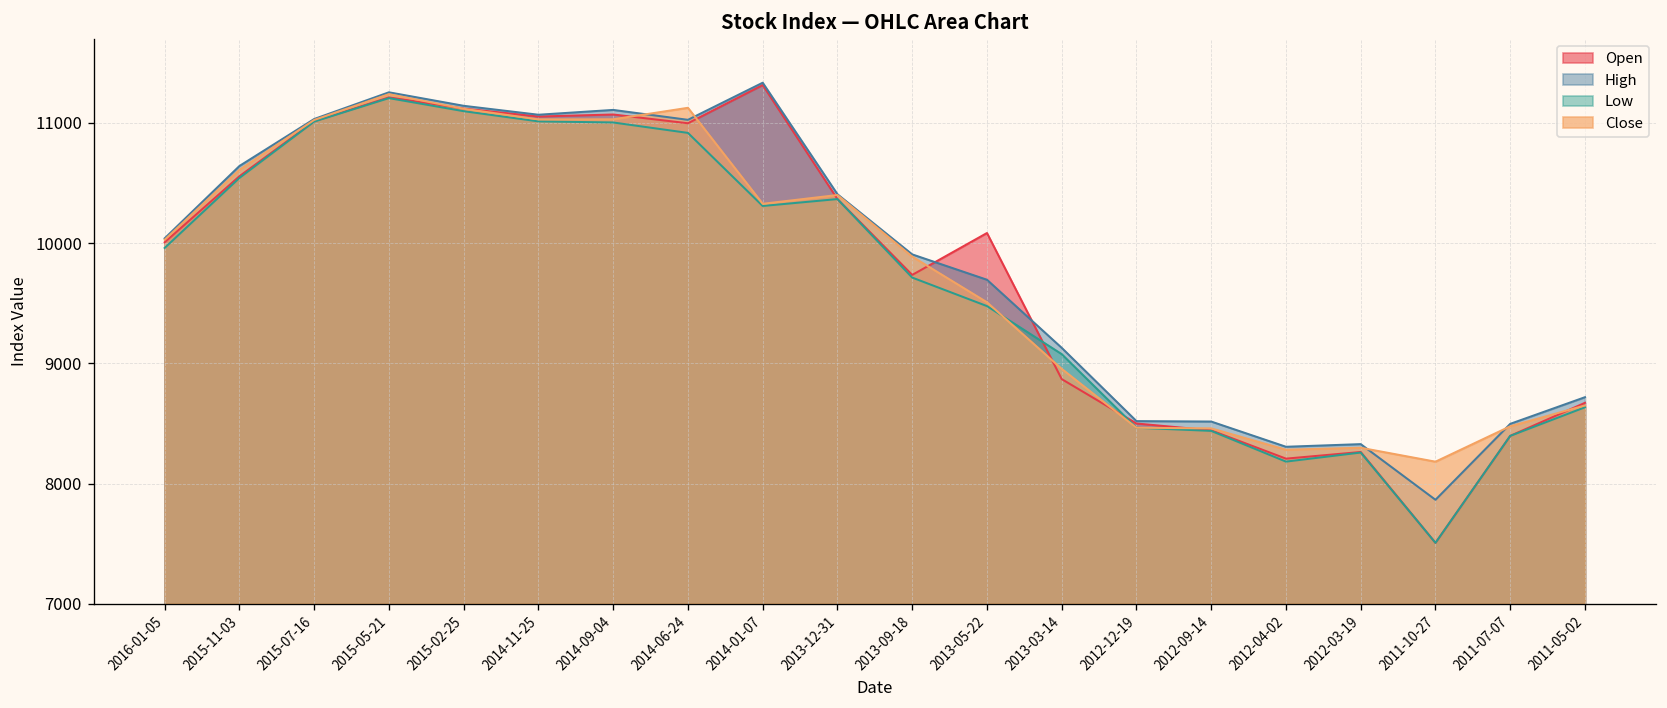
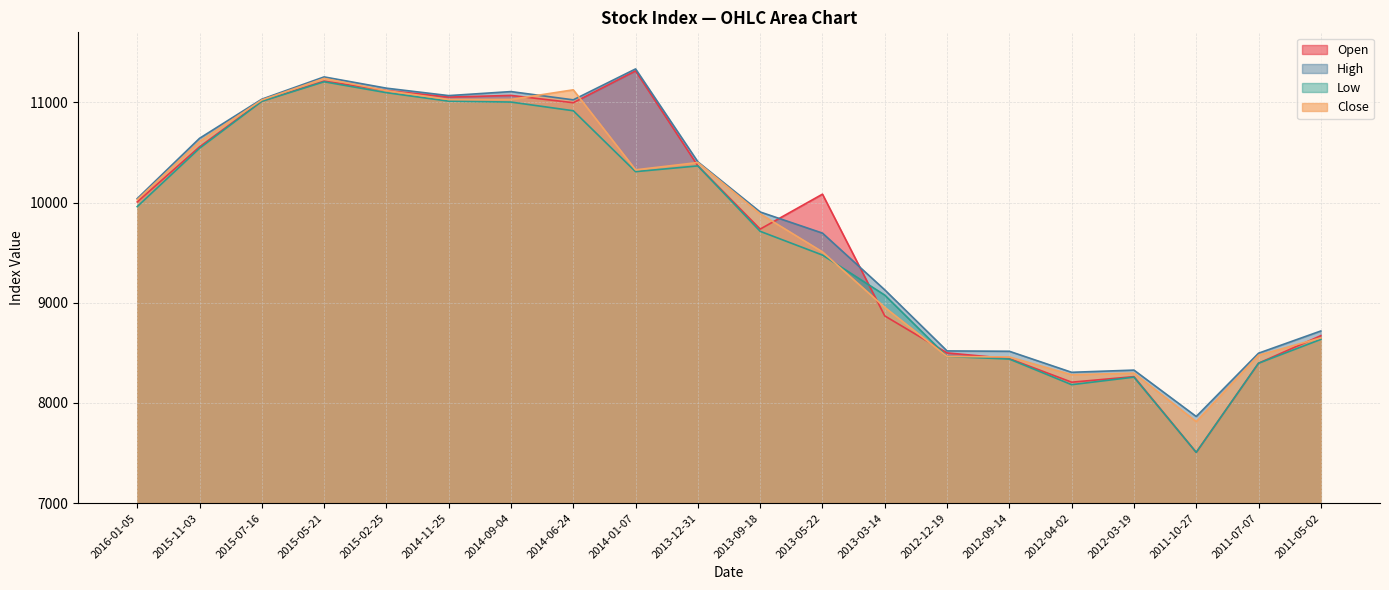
Close, 2011-10-27: 8180 -> 7810
